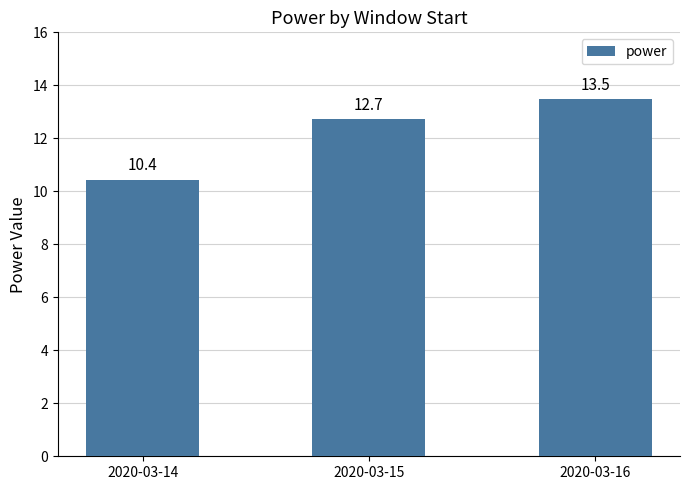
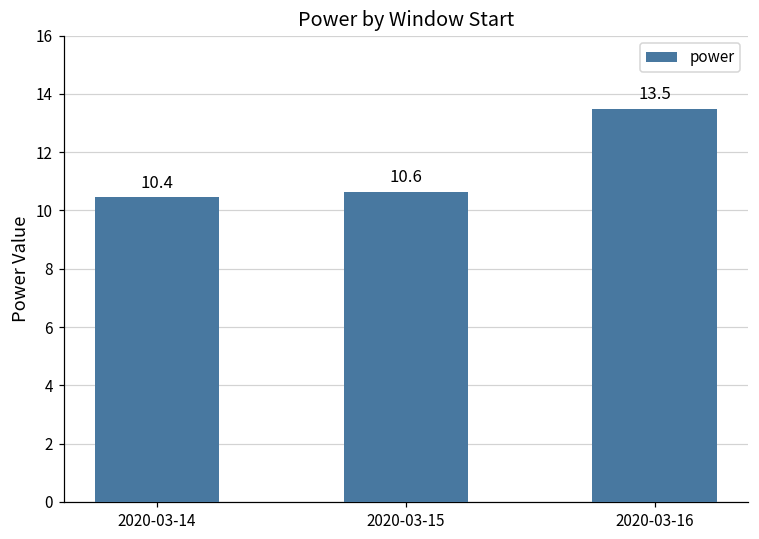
2020-03-15: 12.7 -> 10.6
